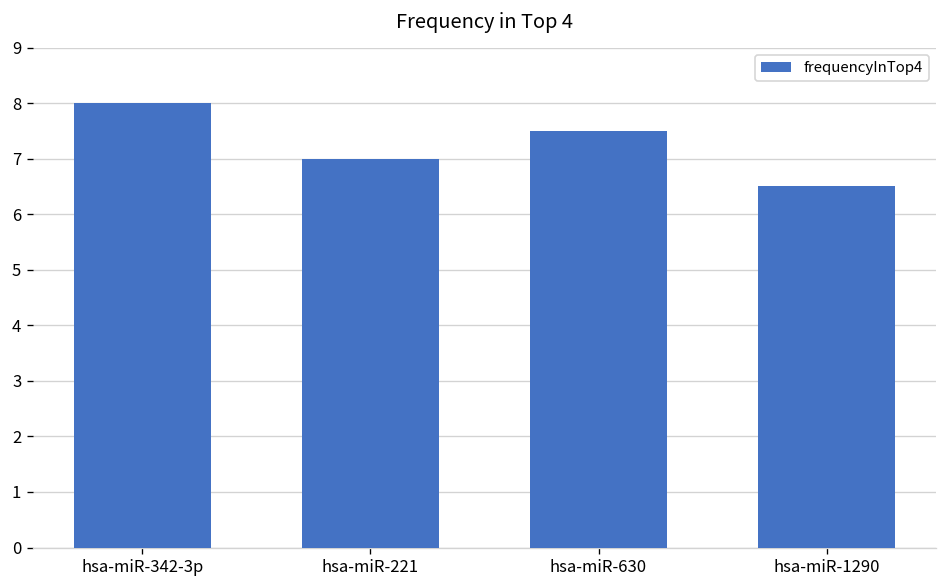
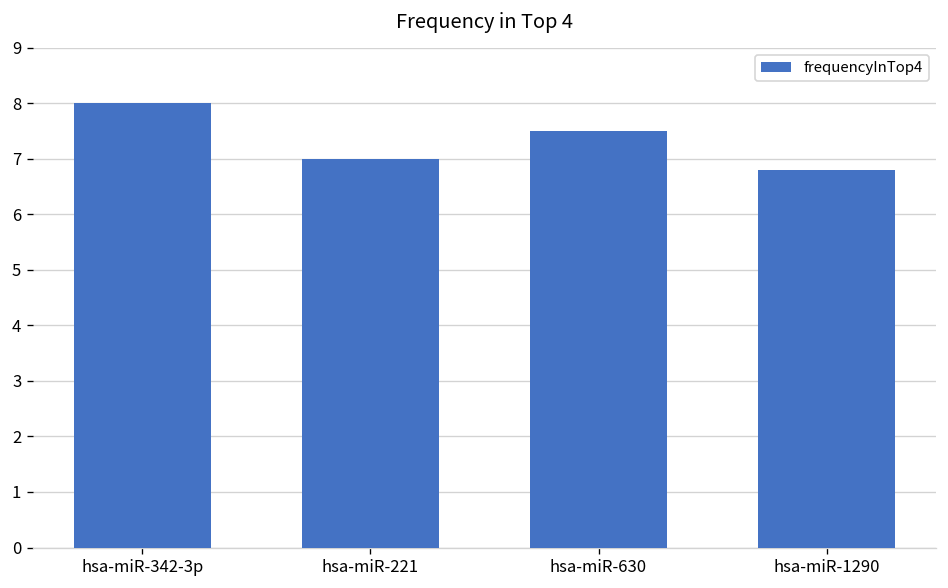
hsa-miR-1290: 6.5 -> 6.8
